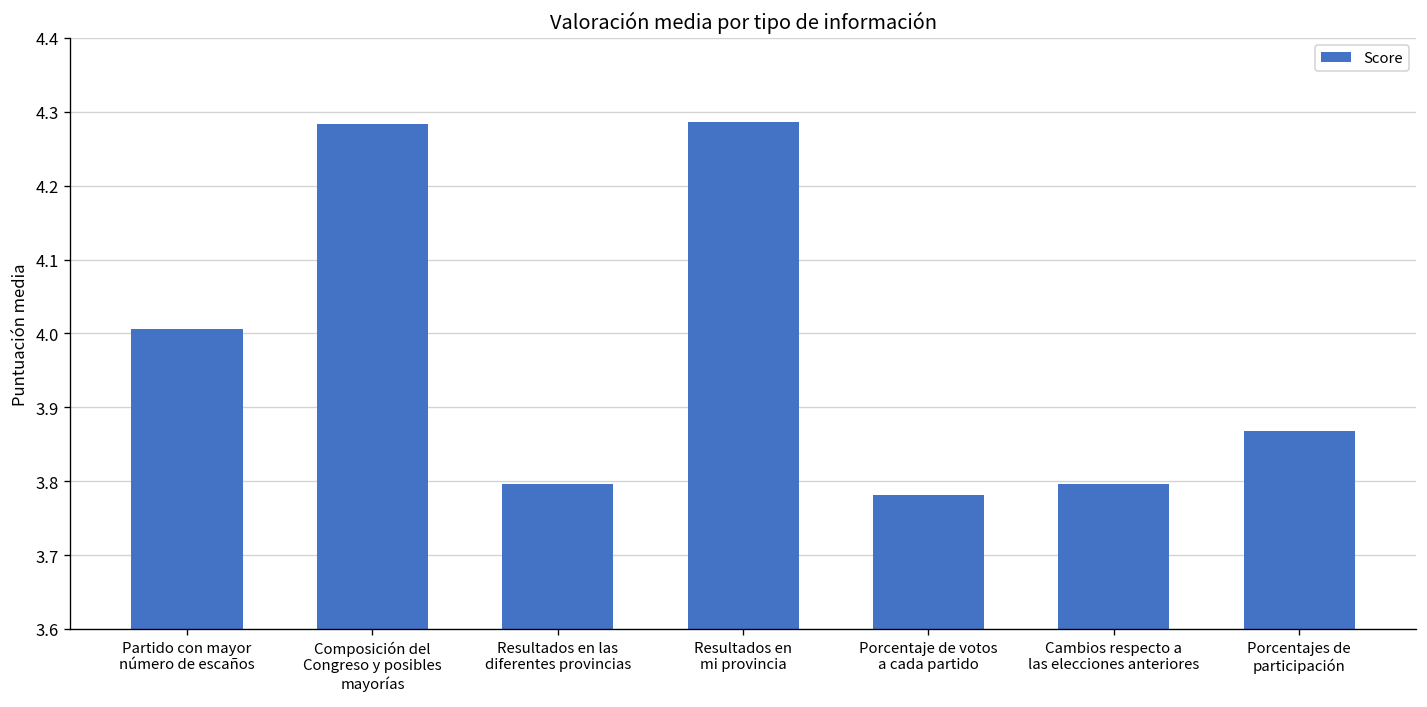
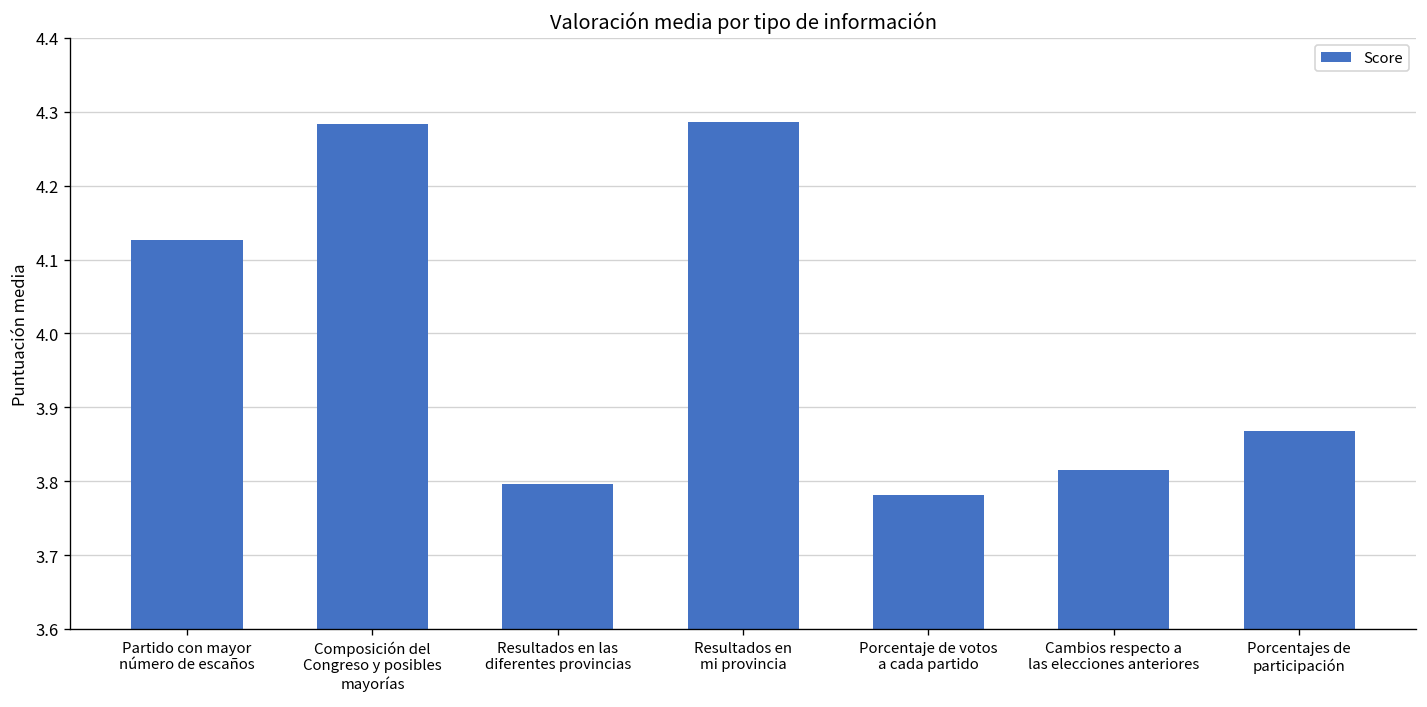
Partido con mayor número de escaños: 4.01 -> 4.13
Cambios respecto a las elecciones anteriores: 3.80 -> 3.82
